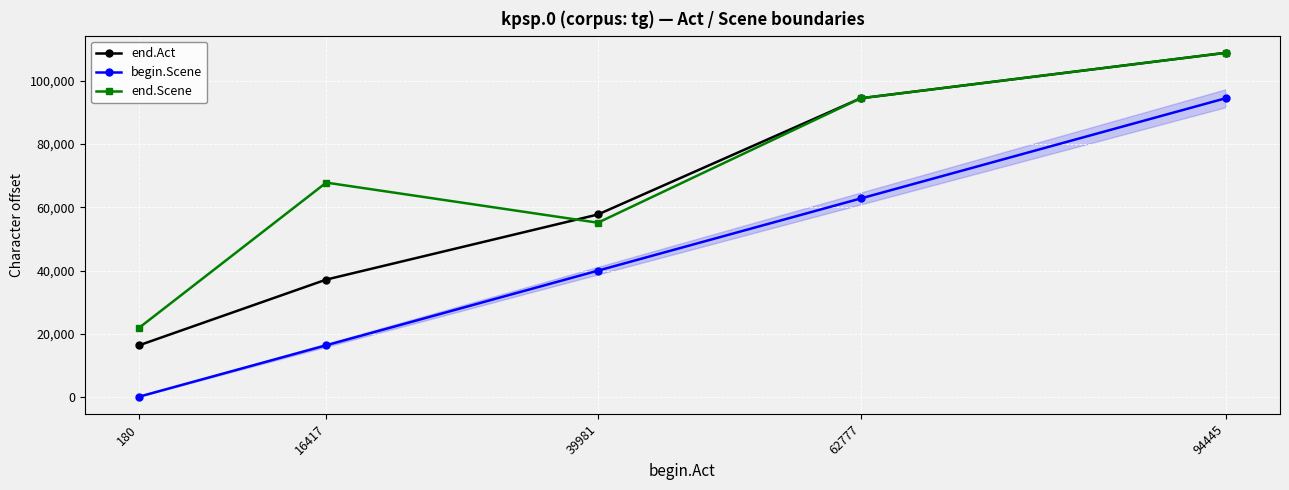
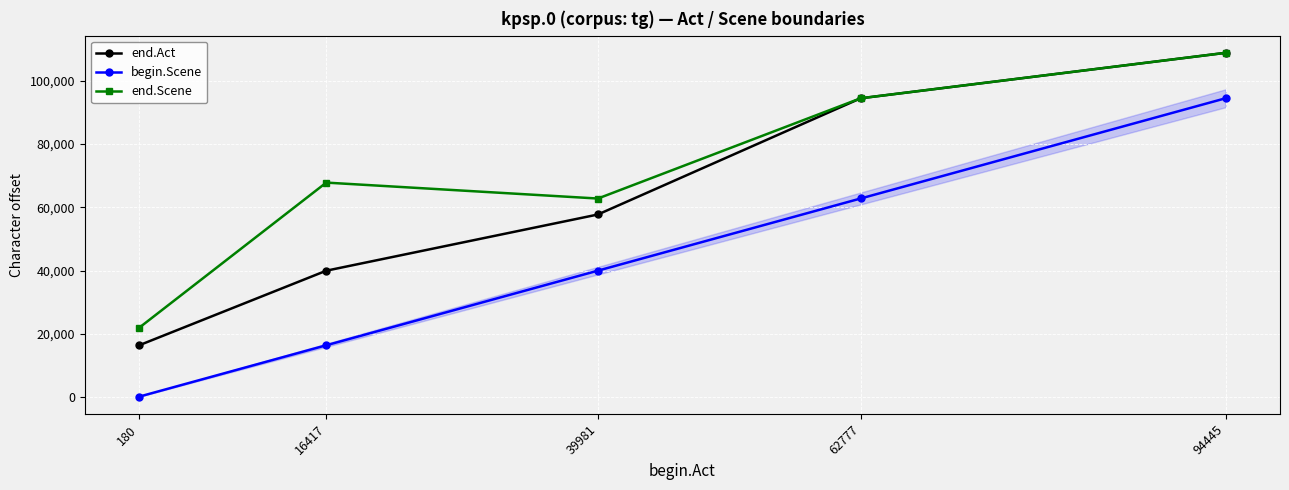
end.Act, 16417: 37,000 -> 40,000
end.Scene, 39981: 55,000 -> 63,000
